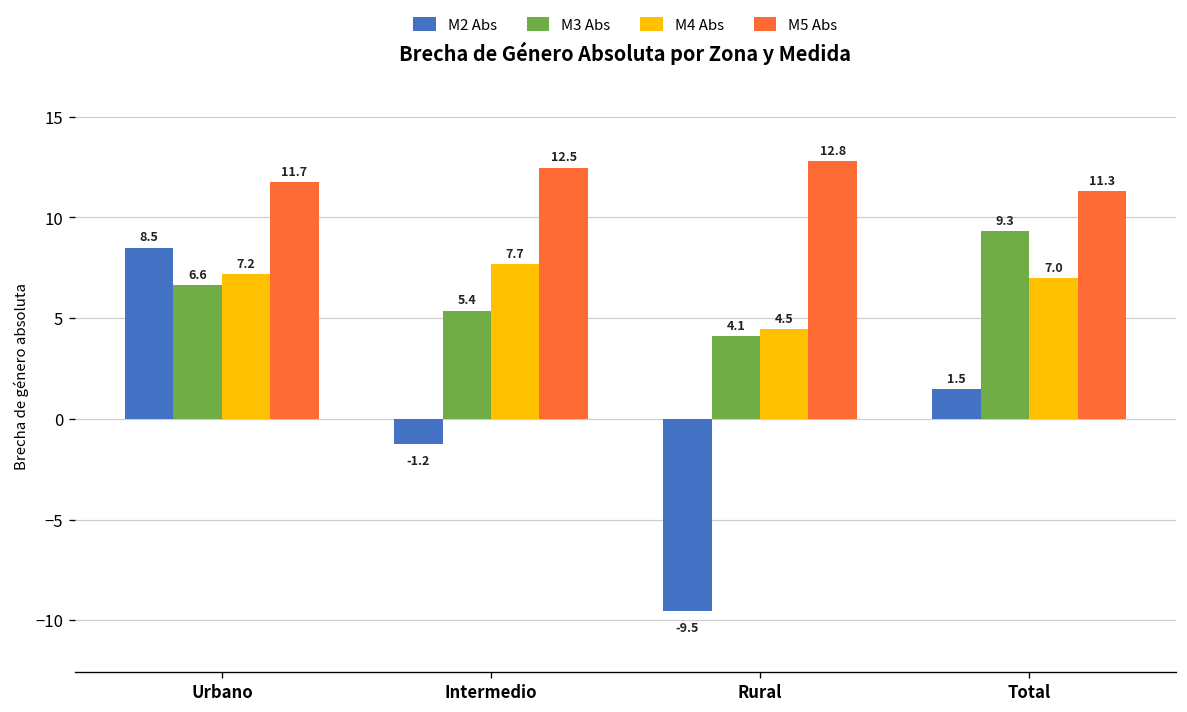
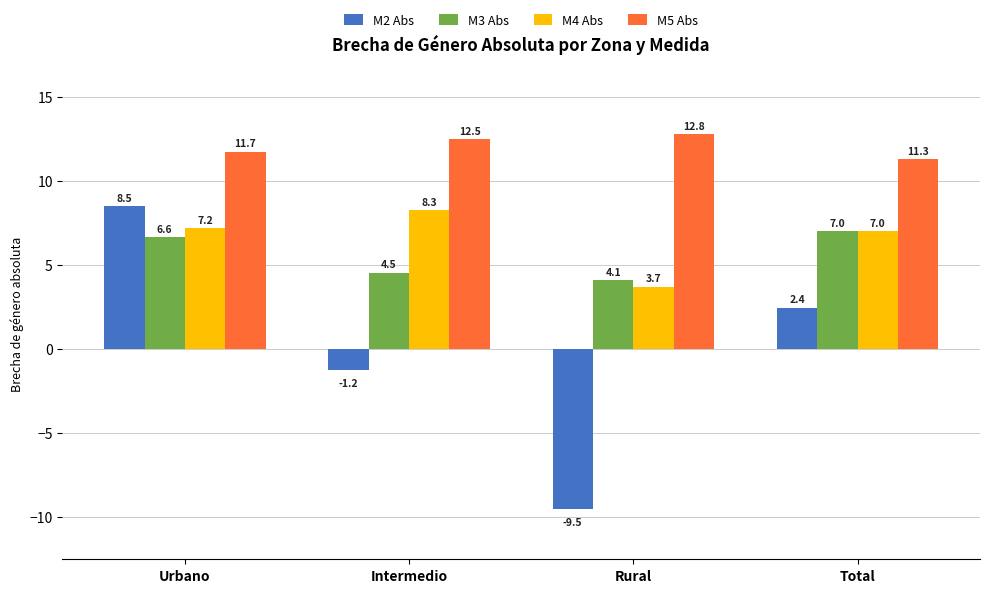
M3 Abs, Intermedio: 5.4 -> 4.5
M4 Abs, Intermedio: 7.7 -> 8.3
M4 Abs, Rural: 4.5 -> 3.7
M2 Abs, Total: 1.5 -> 2.4
M3 Abs, Total: 9.3 -> 7.0
